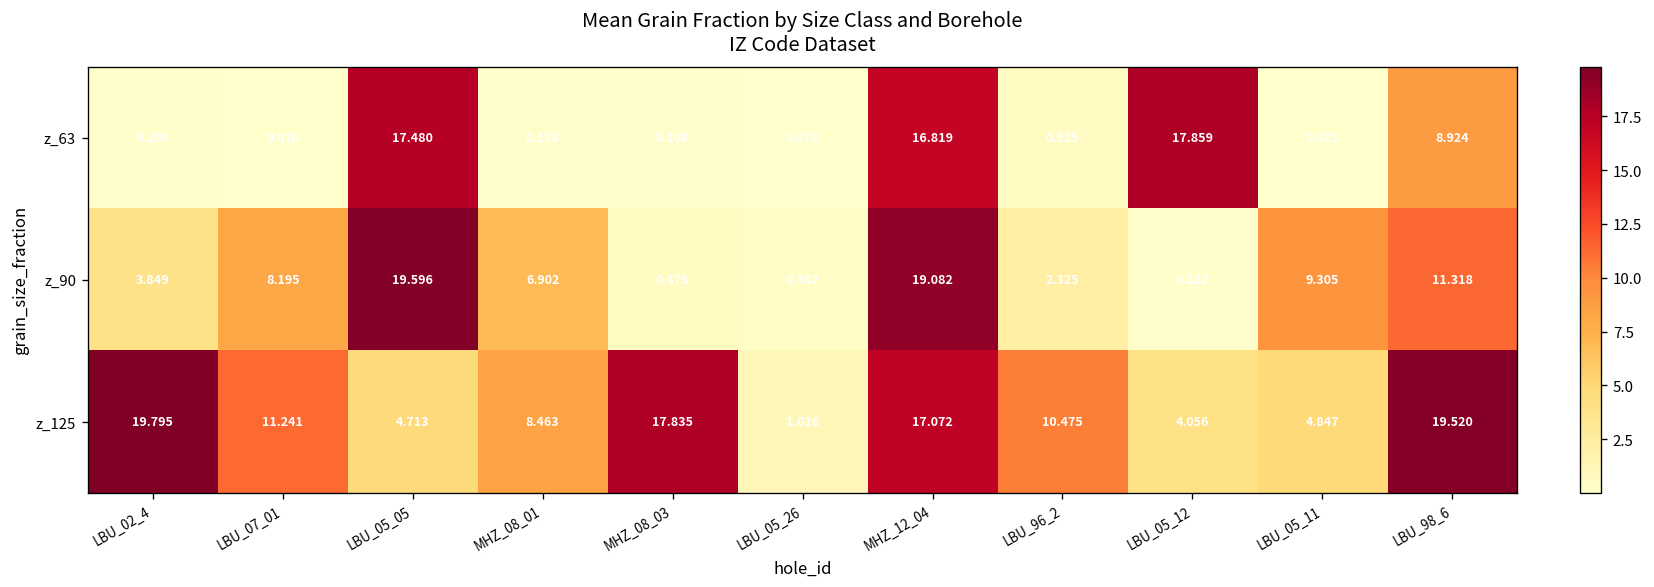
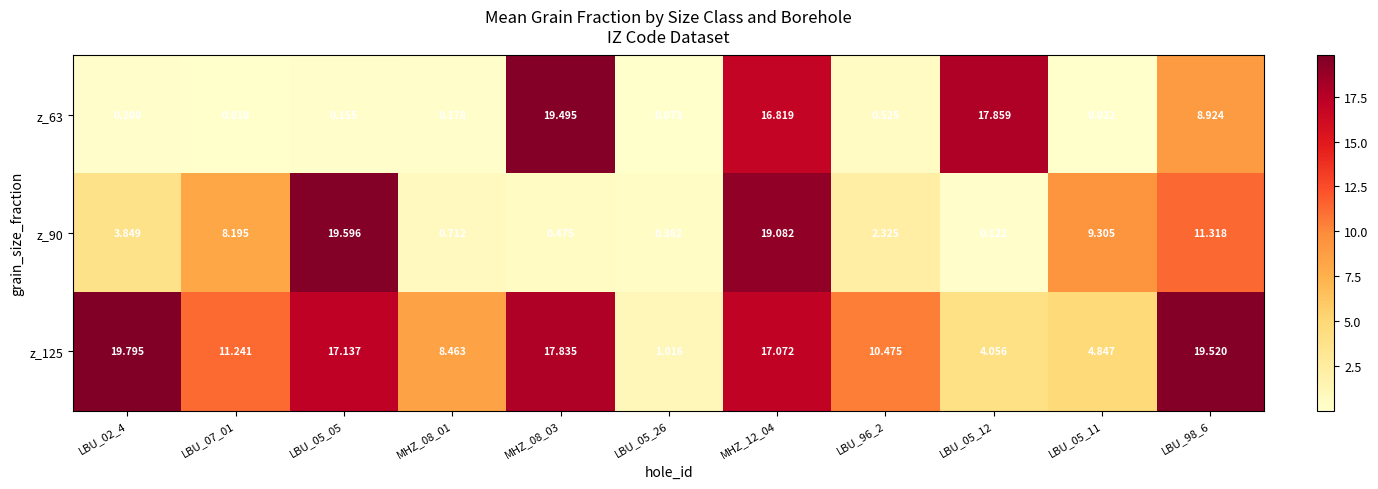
z_63, LBU_05_05: 17.480 -> 0.155
z_63, MHZ_08_03: 0.108 -> 19.495
z_90, MHZ_08_01: 6.902 -> 0.712
z_125, LBU_05_05: 4.713 -> 17.137
